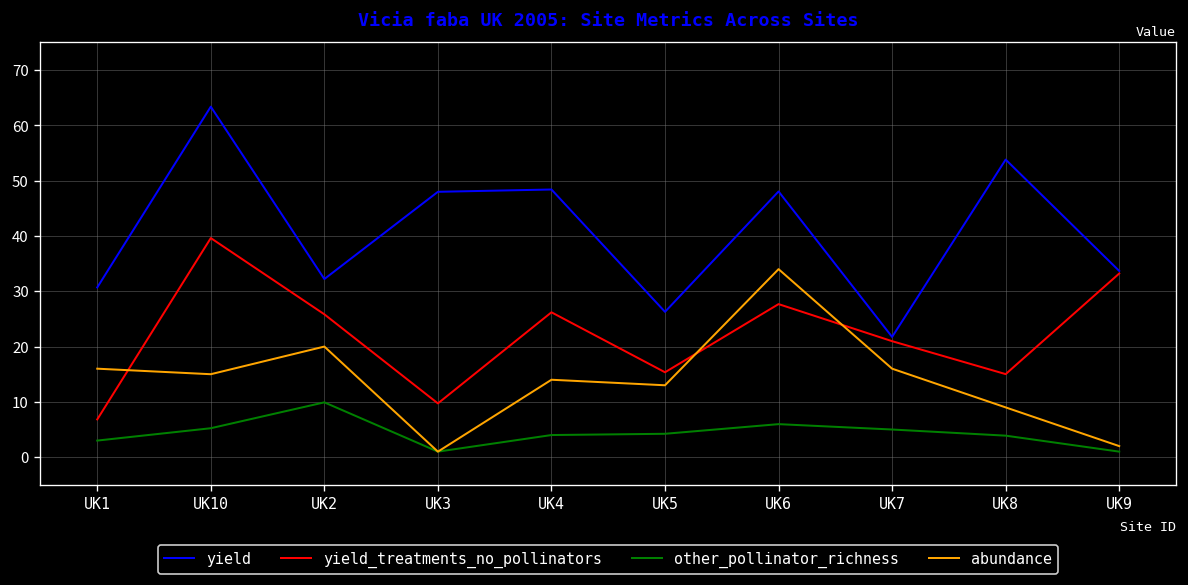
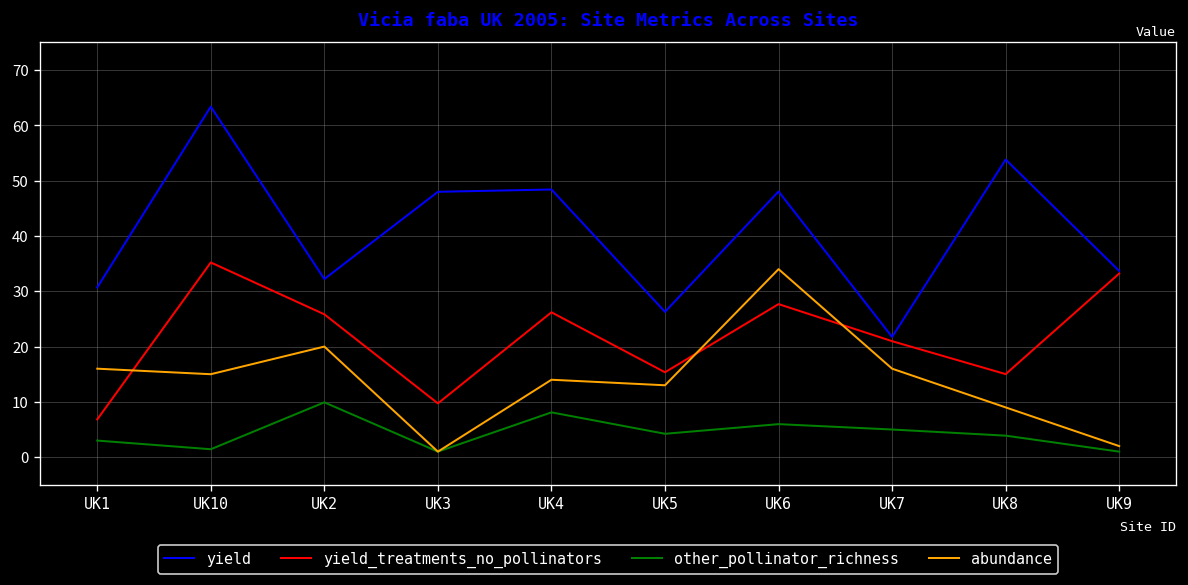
yield_treatments_no_pollinators, UK10: 40 -> 35
other_pollinator_richness, UK10: 5 -> 1
other_pollinator_richness, UK4: 4 -> 8
